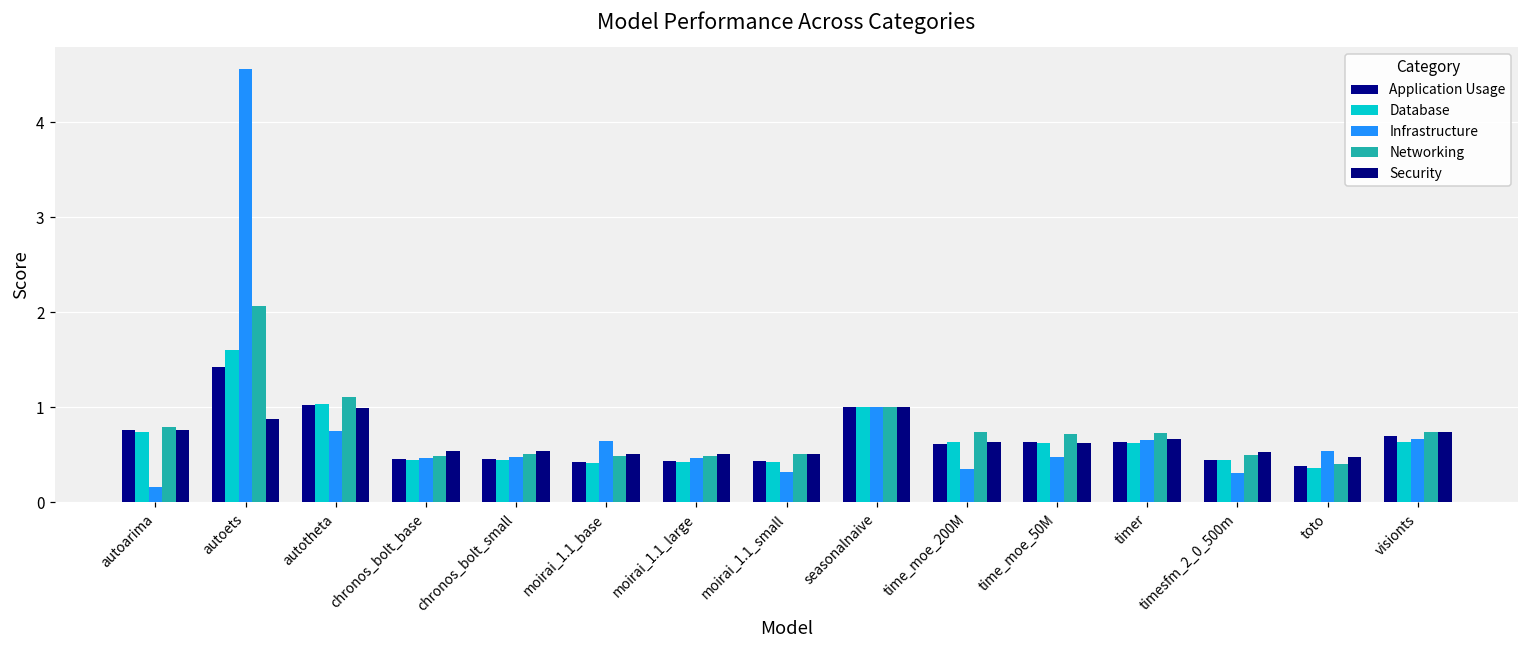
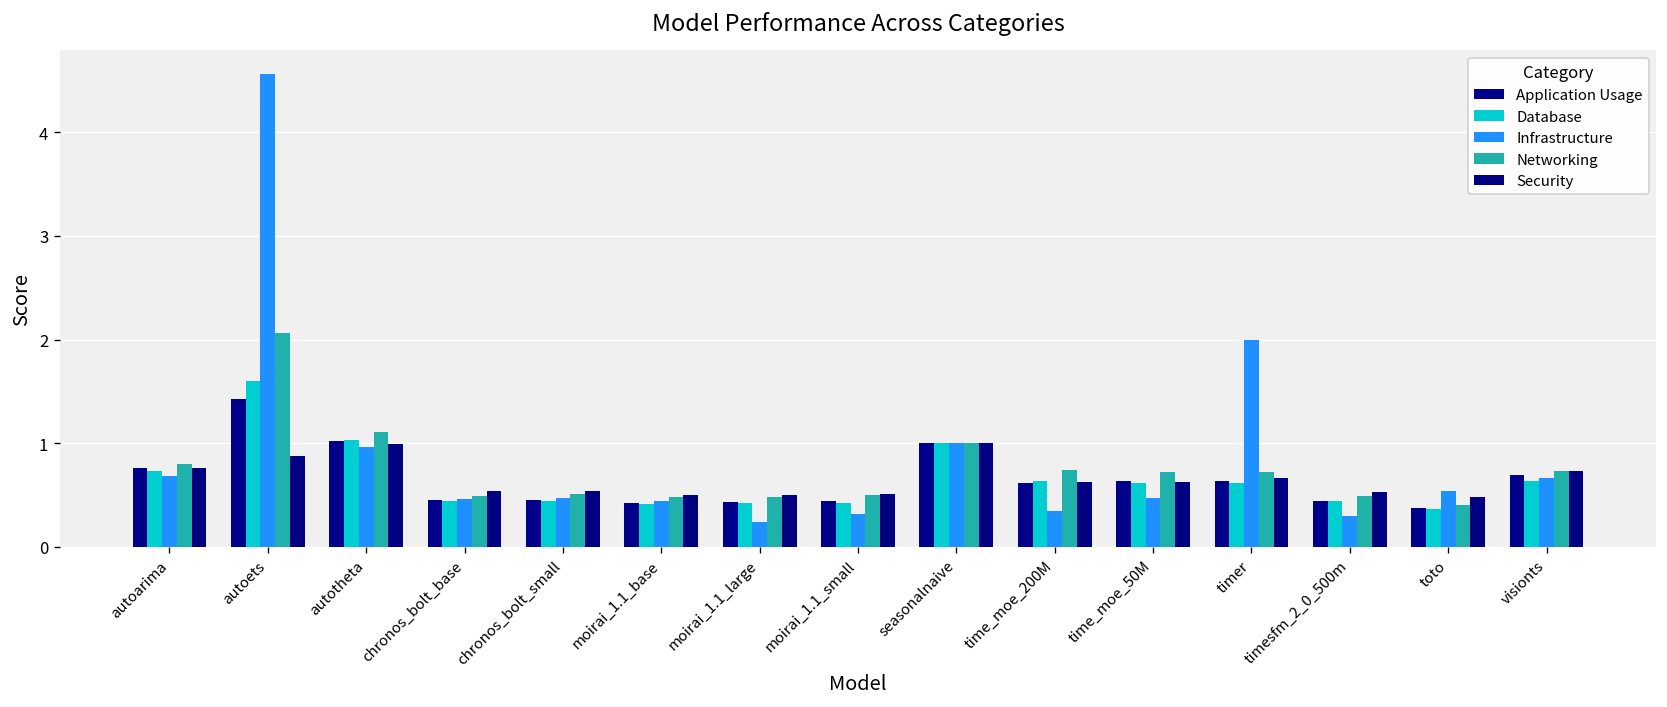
Infrastructure, autoarima: 0.2 -> 0.7
Infrastructure, autotheta: 0.8 -> 1.0
Infrastructure, moirai_1.1_base: 0.6 -> 0.4
Infrastructure, moirai_1.1_large: 0.5 -> 0.2
Infrastructure, timer: 0.7 -> 2.0
